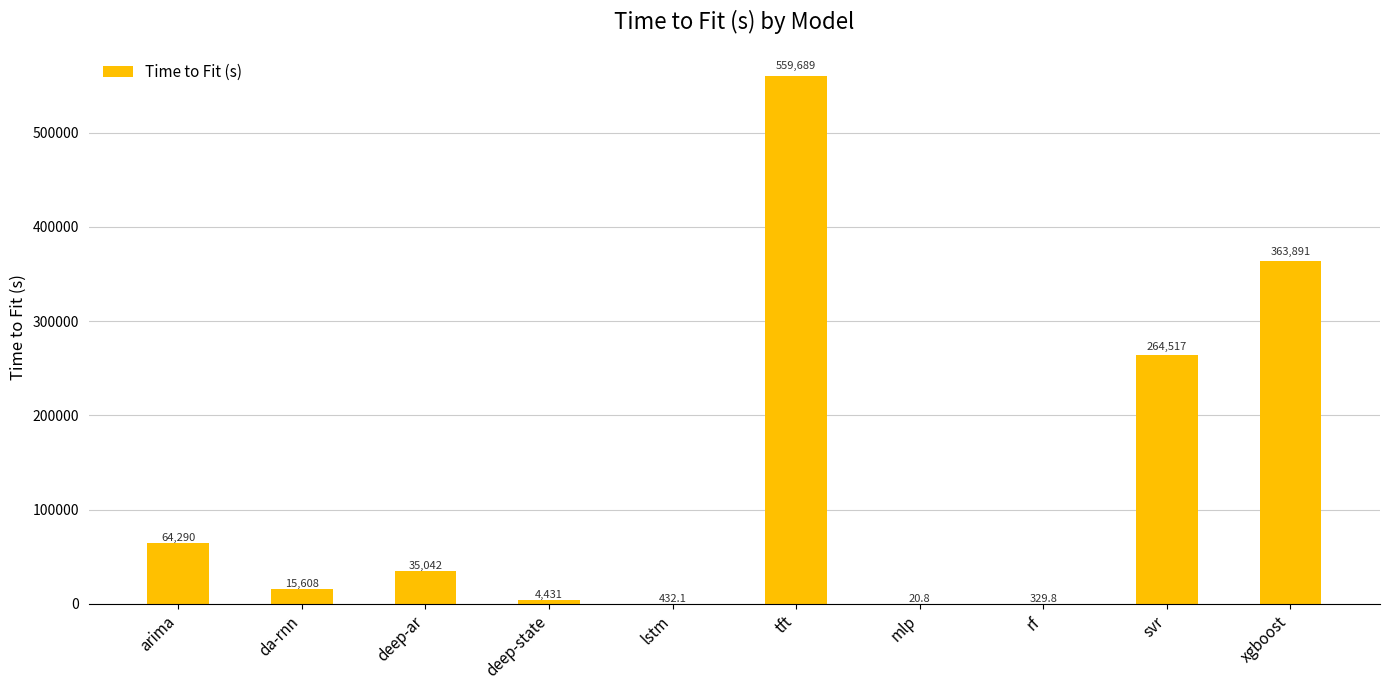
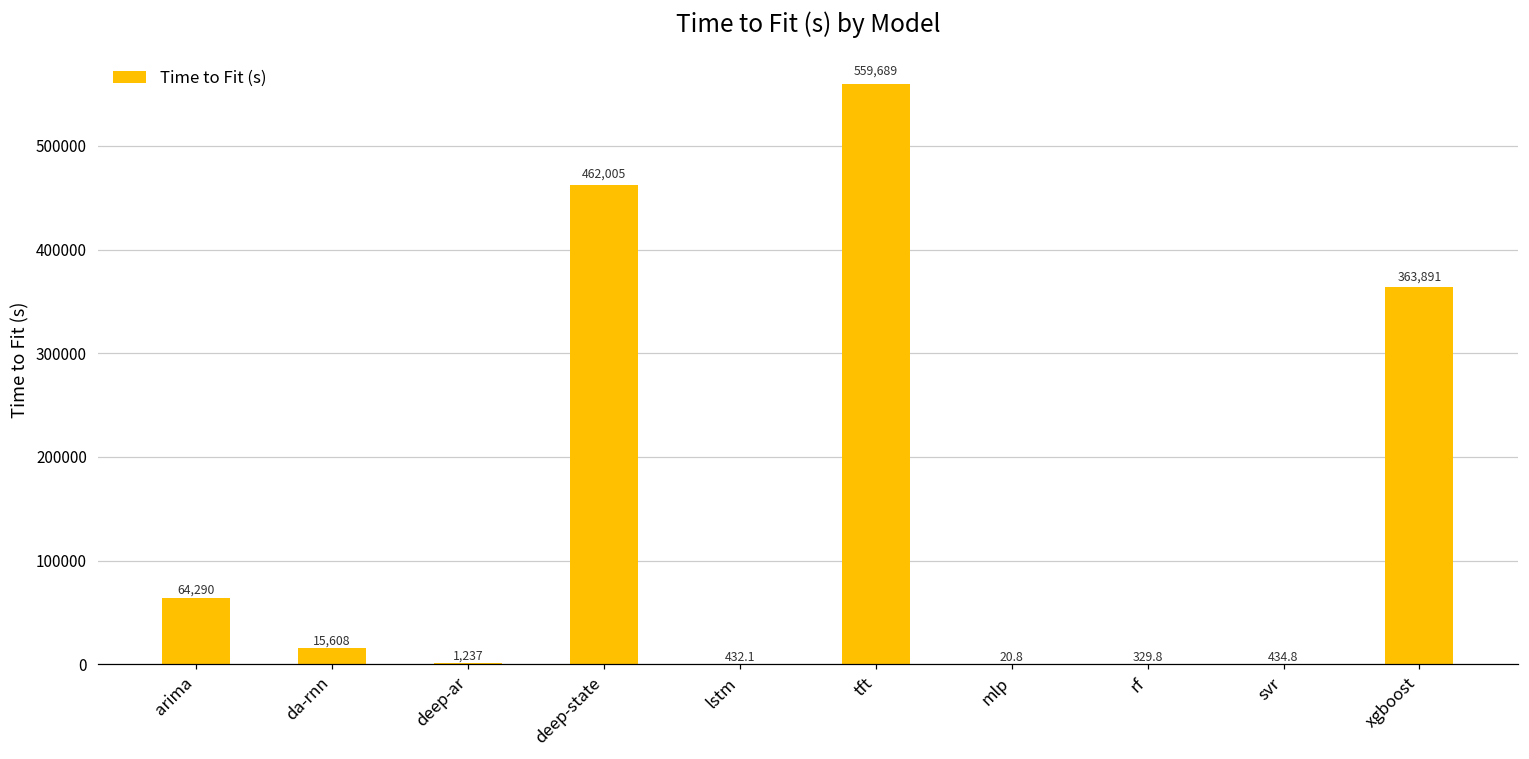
deep-ar: 35,042 -> 1,237
deep-state: 4,431 -> 462,005
svr: 264,517 -> 434.8
